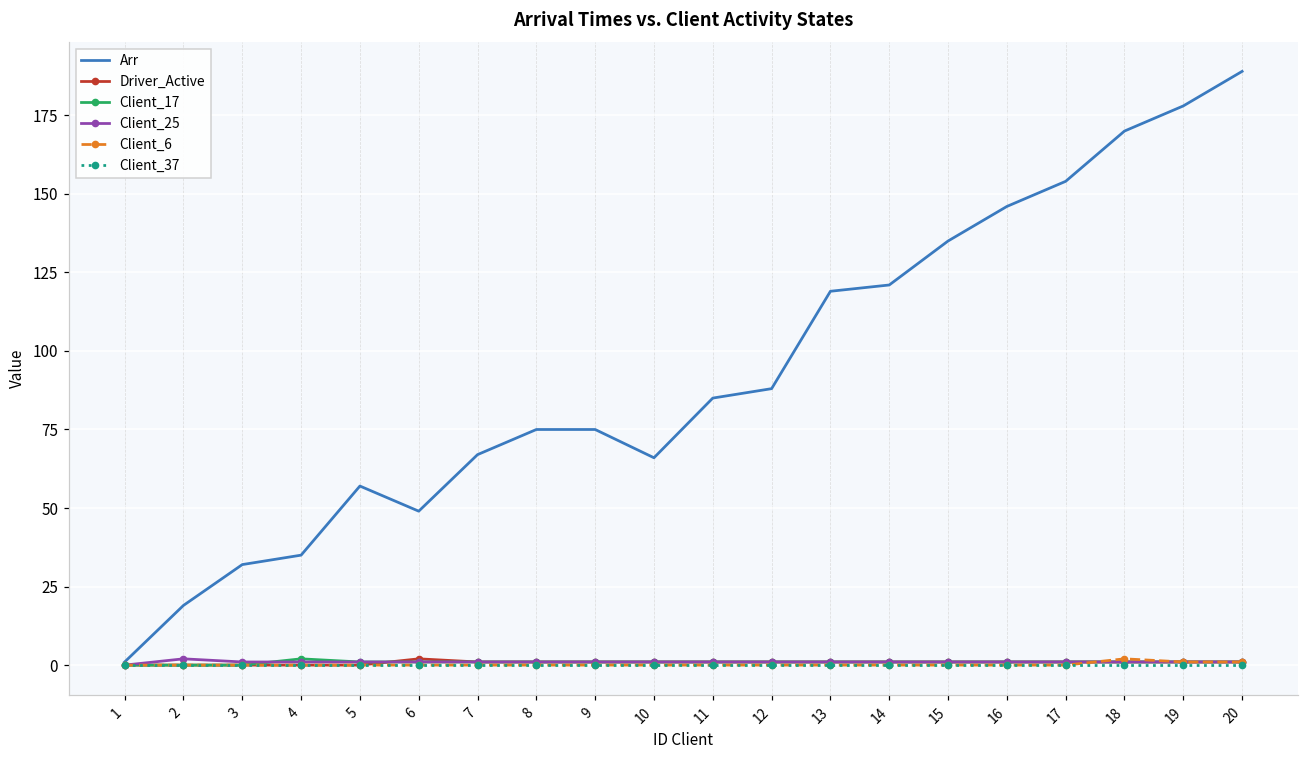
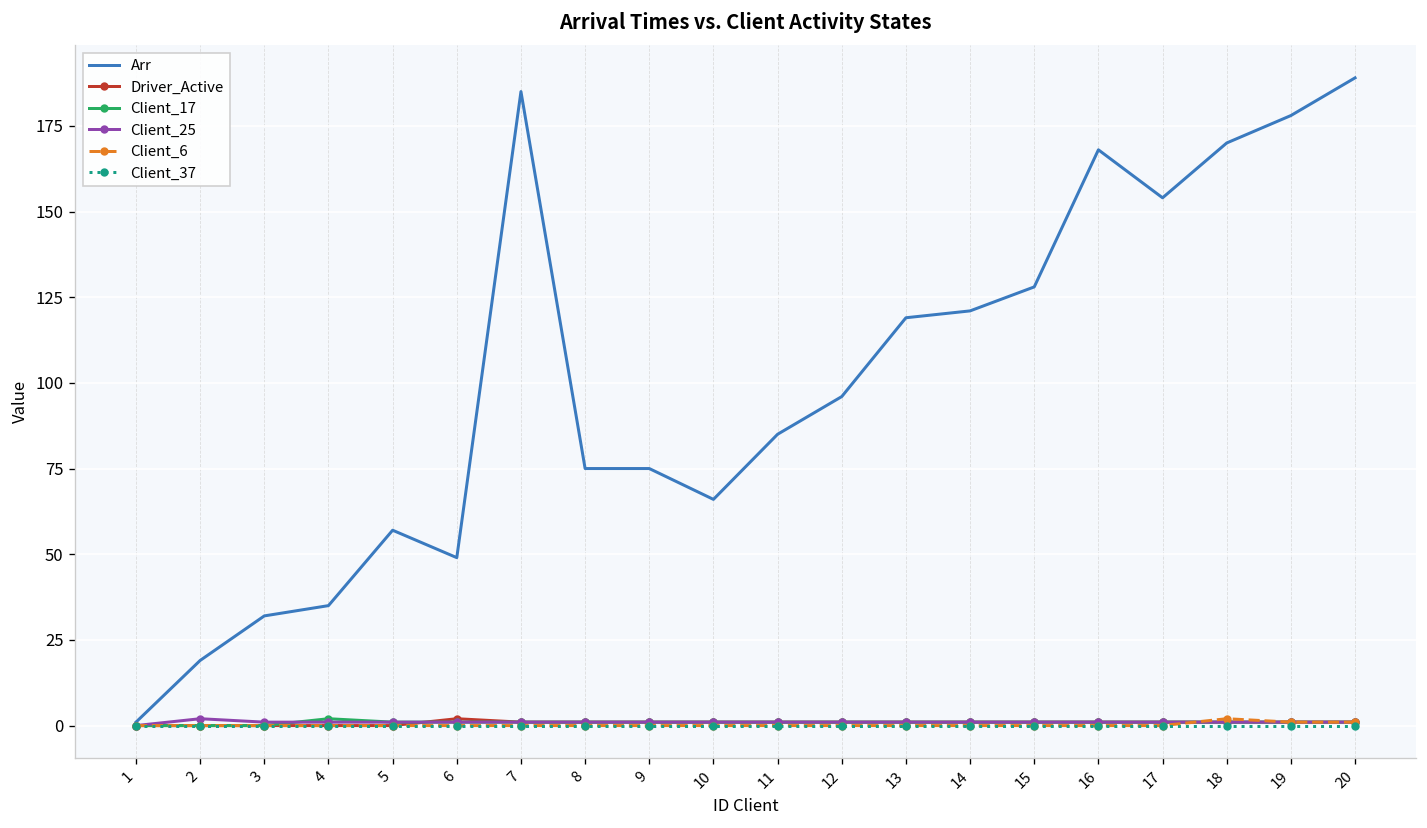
Arr, 7: 67 -> 185
Arr, 12: 88 -> 96
Arr, 15: 135 -> 128
Arr, 16: 146 -> 168
